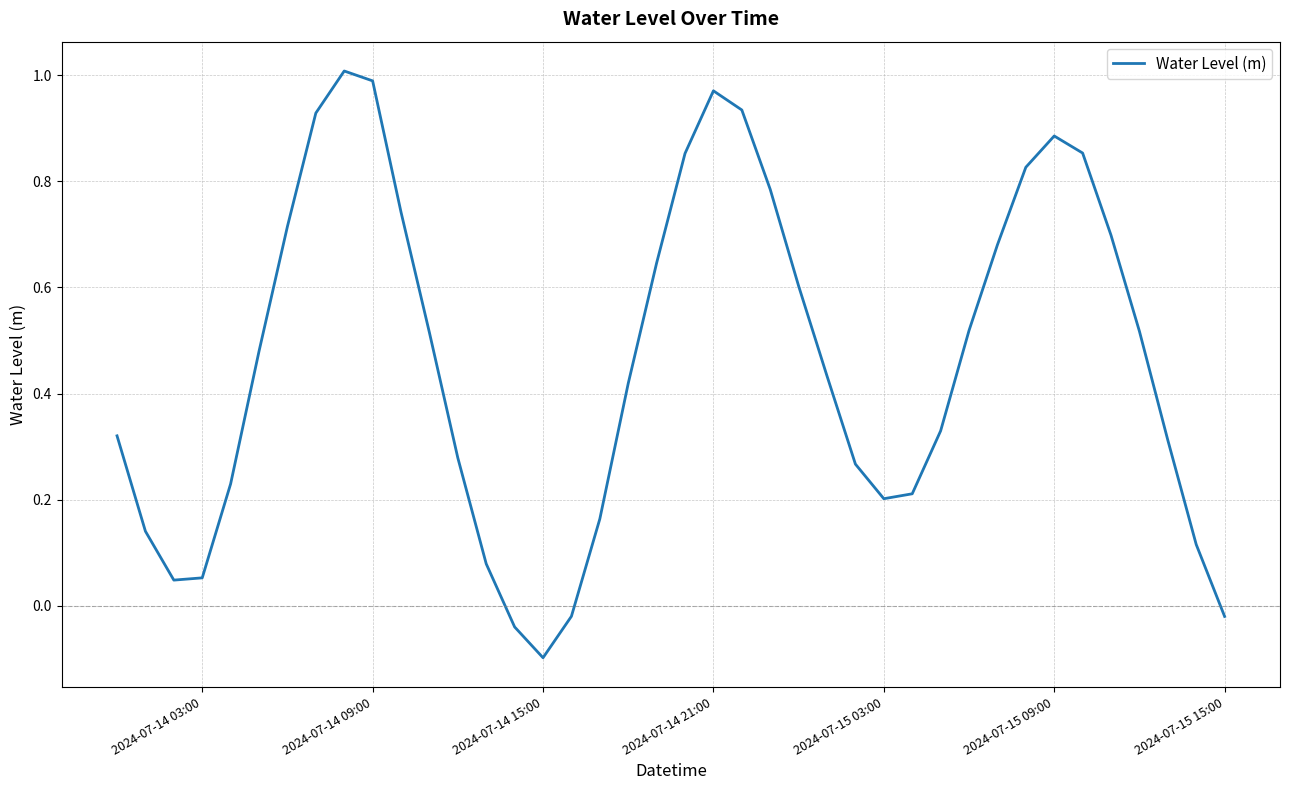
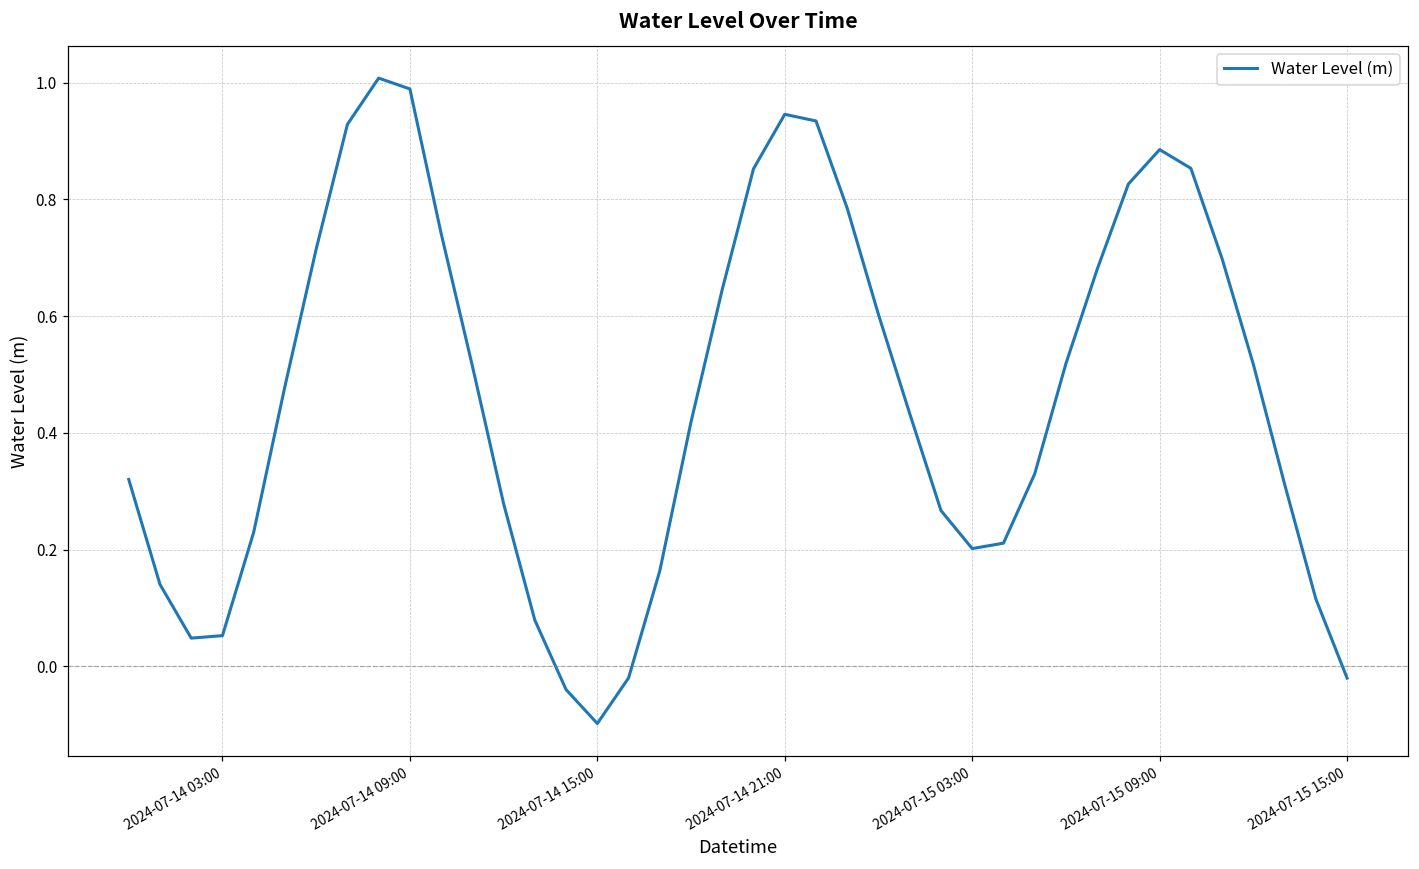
2024-07-14 21:00: 0.97 -> 0.95
